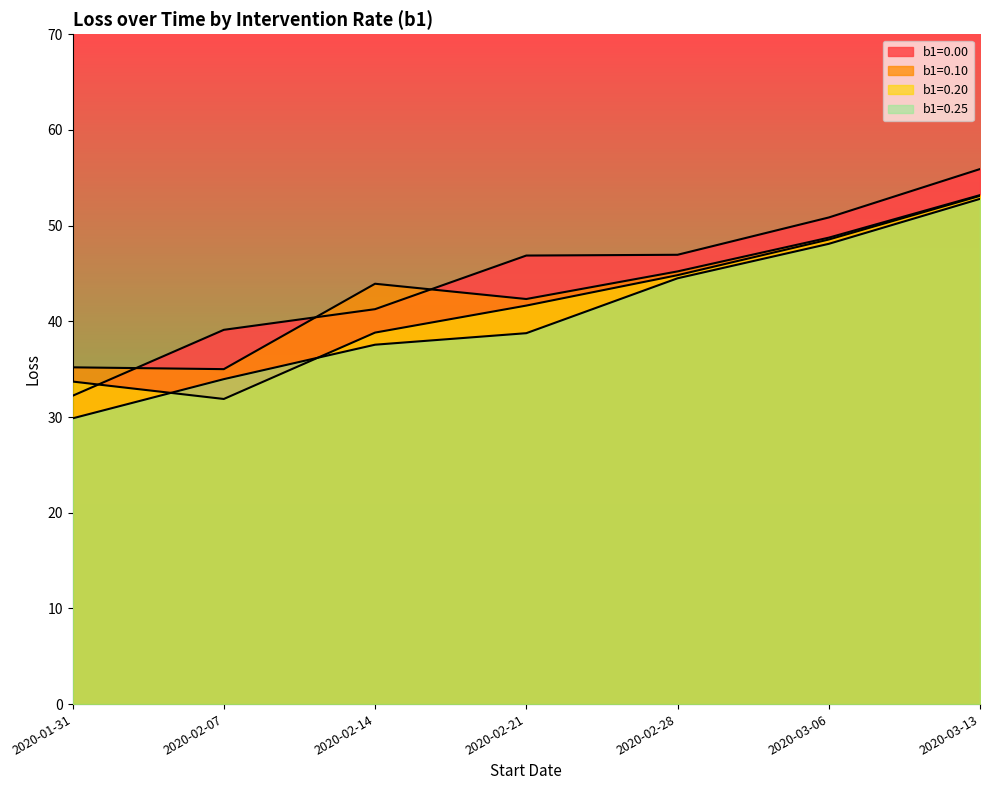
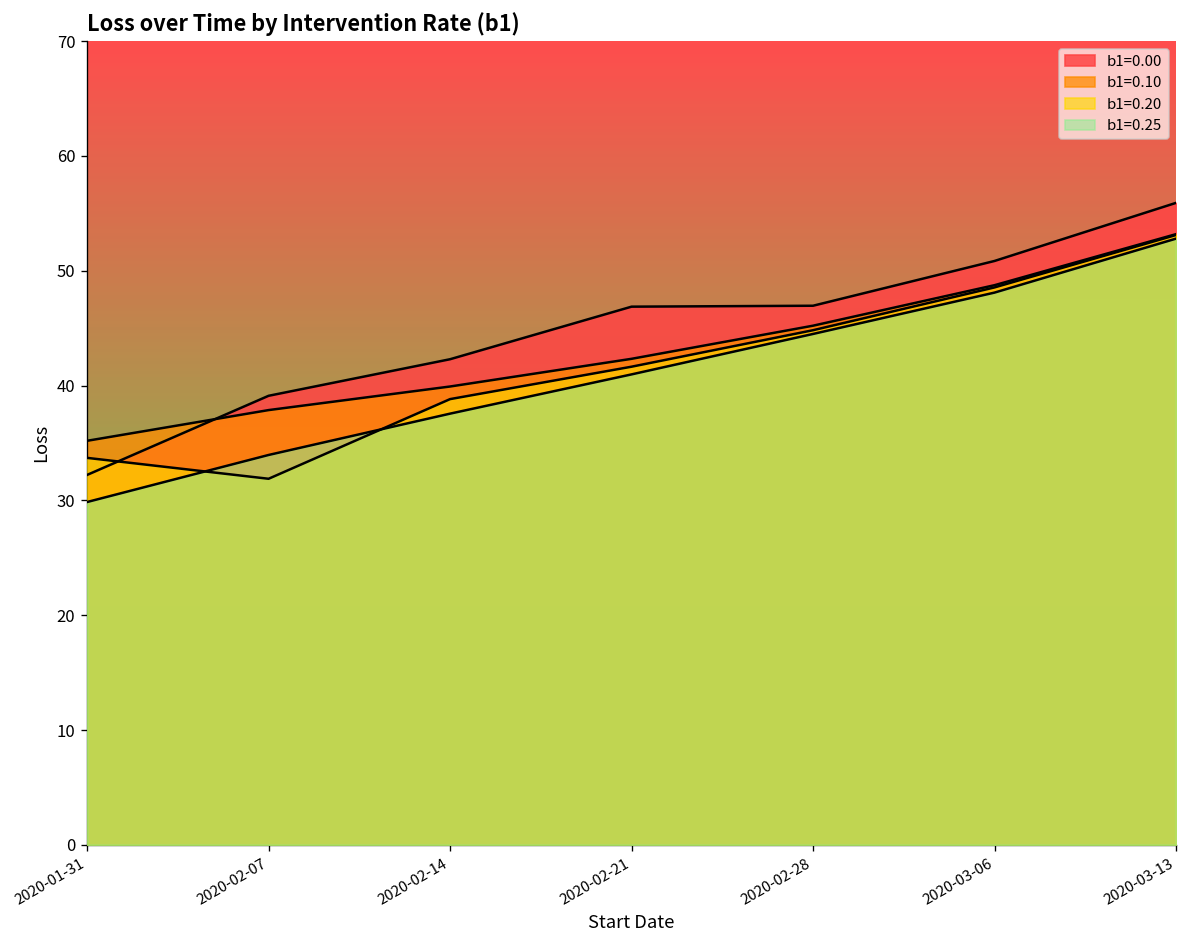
b1=0.10, 2020-02-07: 35 -> 38
b1=0.00, 2020-02-14: 41 -> 42
b1=0.10, 2020-02-14: 44 -> 40
b1=0.25, 2020-02-21: 39 -> 41
